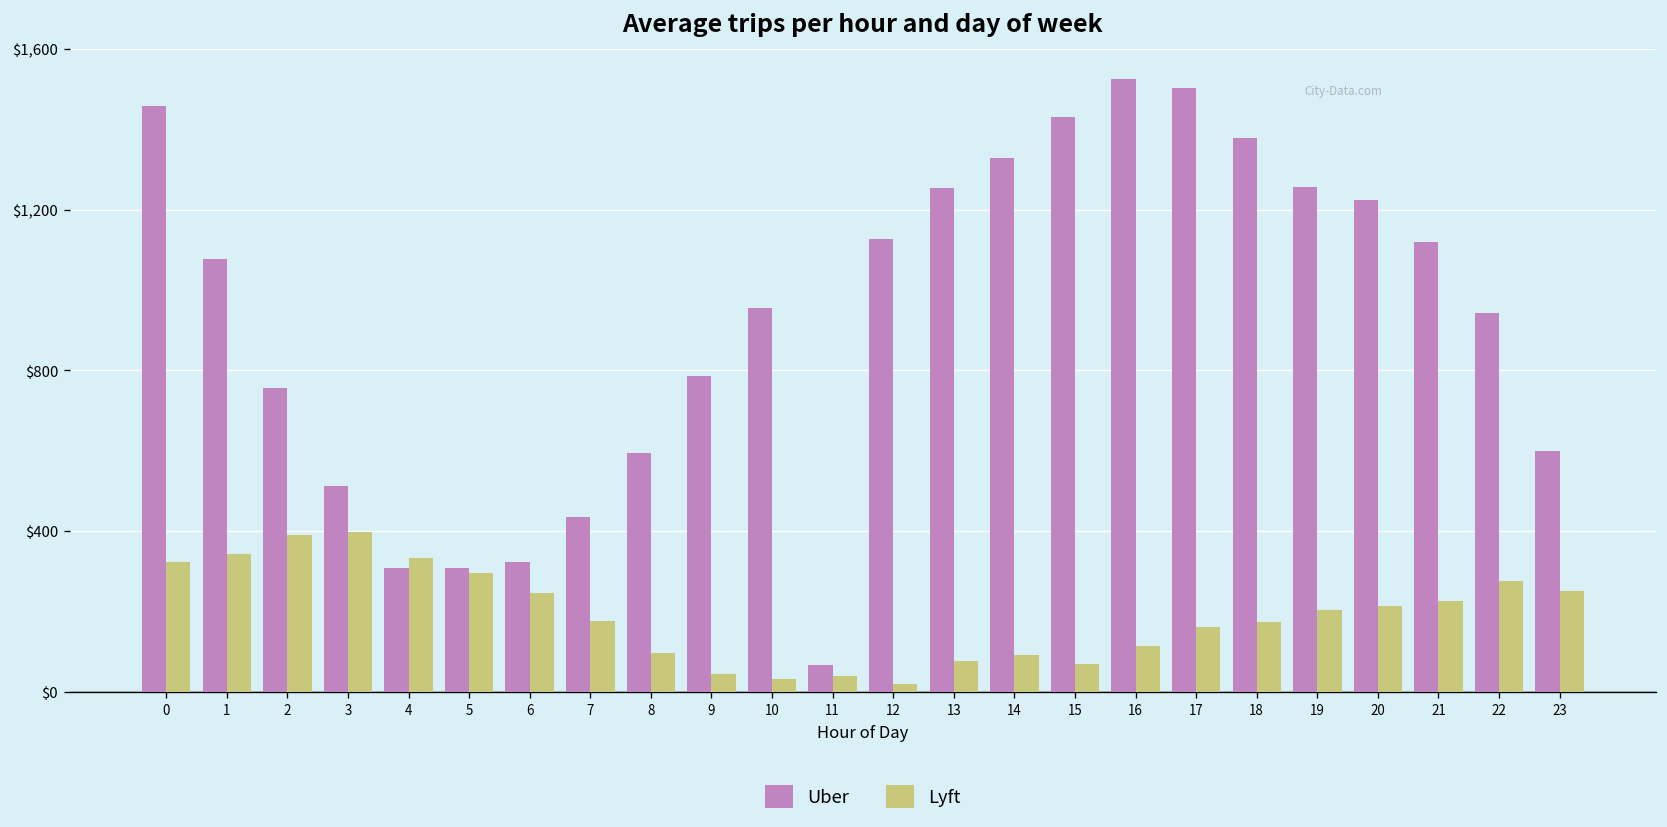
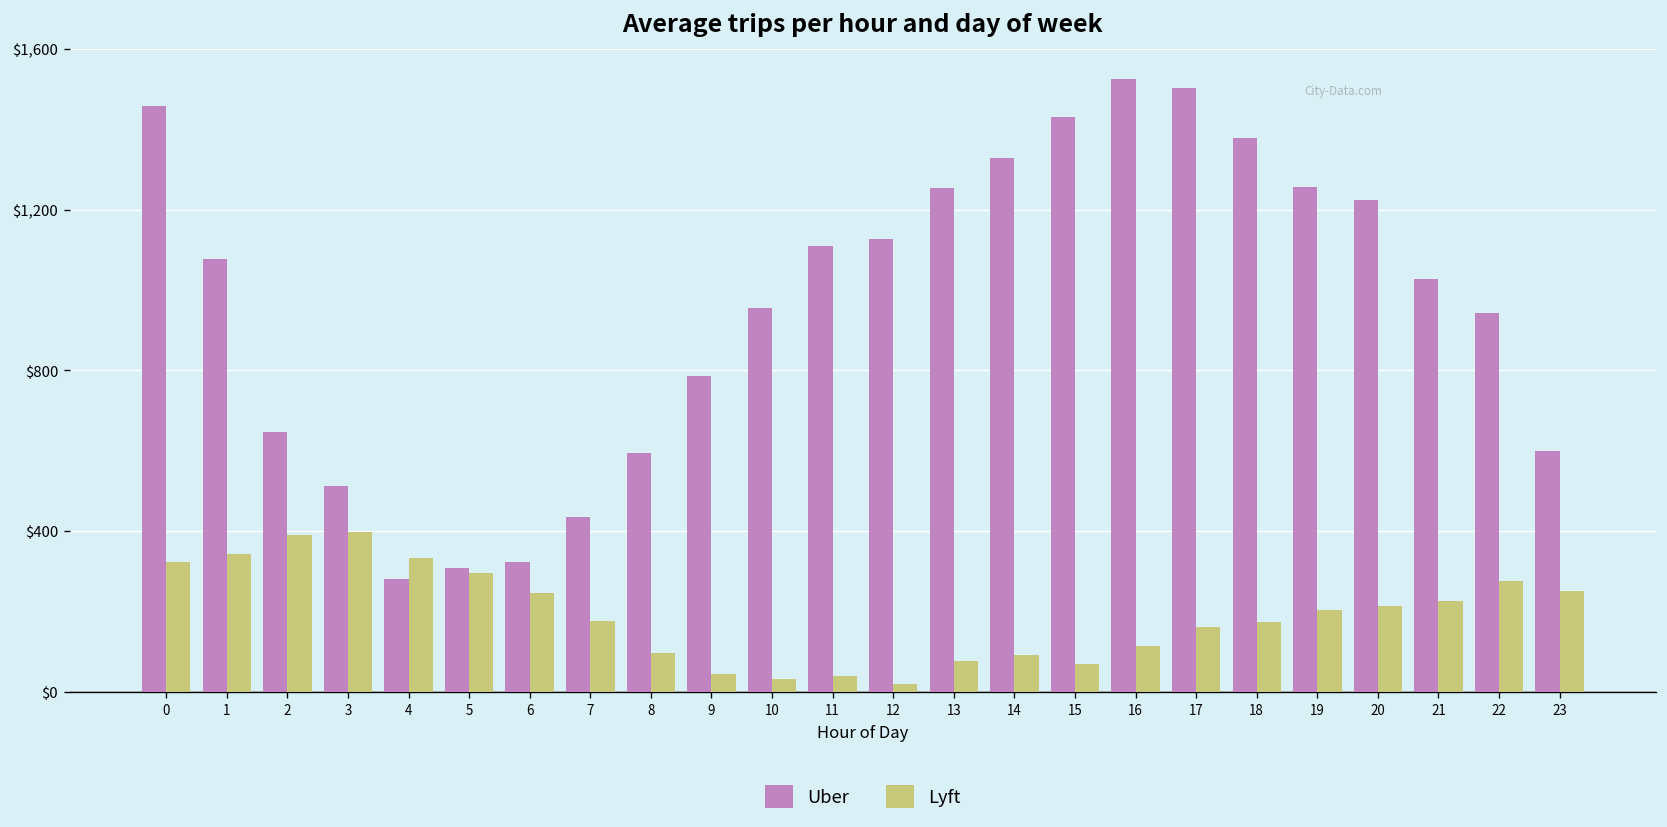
Uber, 2: $760 -> $650
Uber, 4: $310 -> $280
Uber, 11: $70 -> $1,110
Uber, 21: $1,120 -> $1,030
